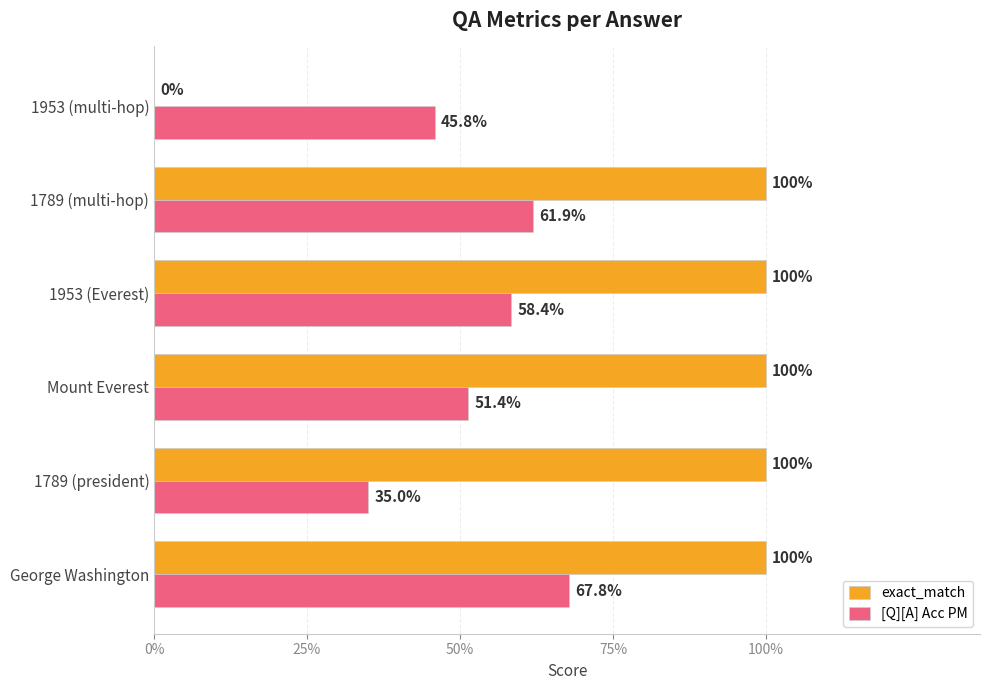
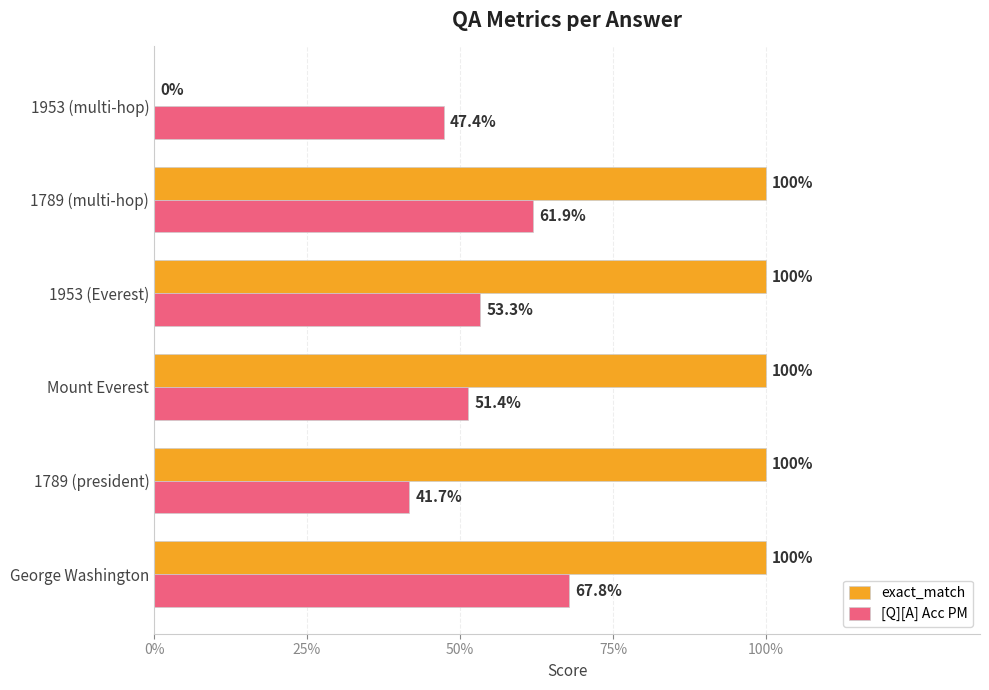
[Q][A] Acc PM, 1953 (multi-hop): 45.8% -> 47.4%
[Q][A] Acc PM, 1953 (Everest): 58.4% -> 53.3%
[Q][A] Acc PM, 1789 (president): 35.0% -> 41.7%
